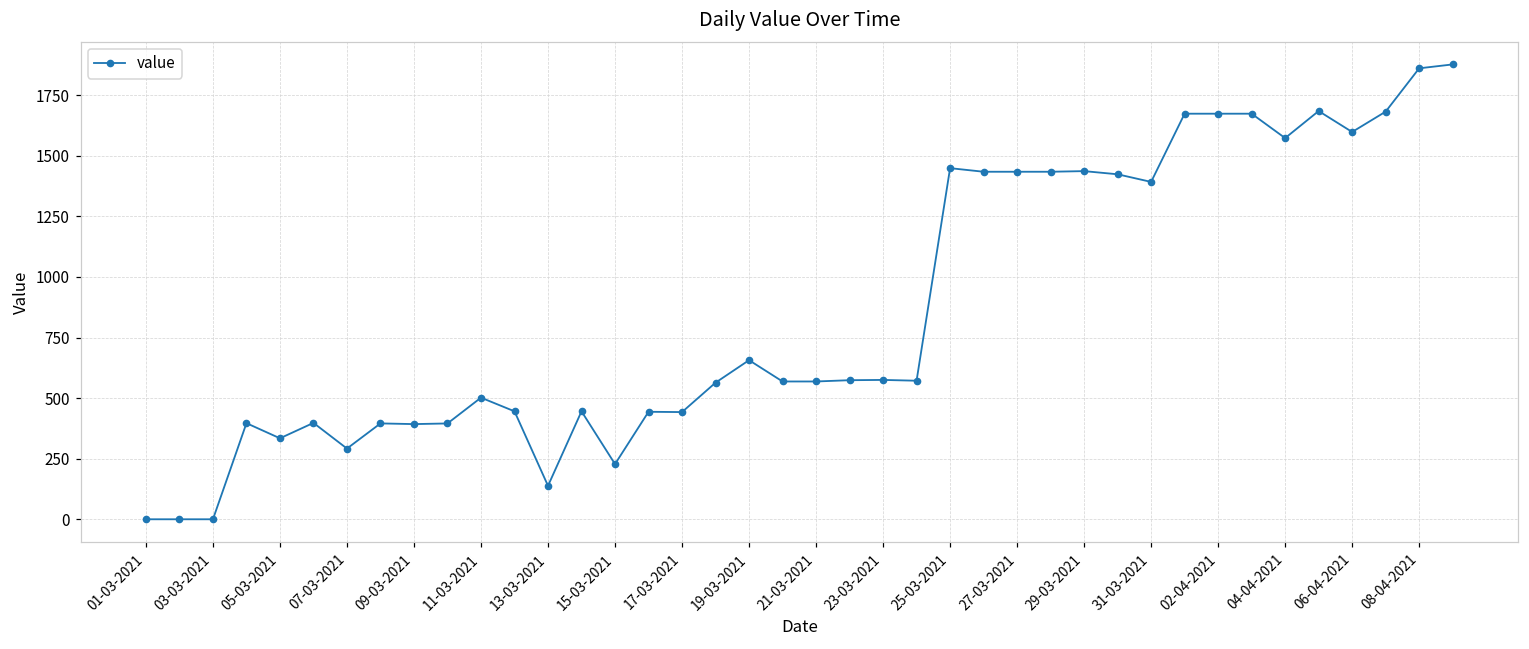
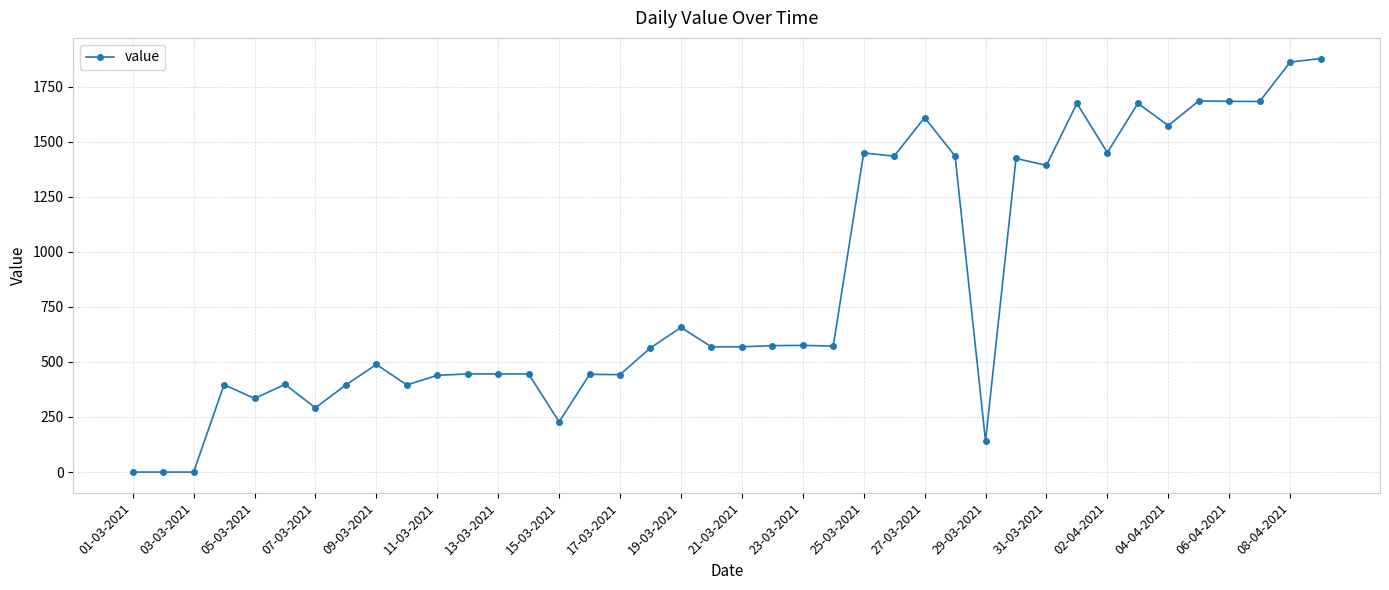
09-03-2021: 390 -> 490
11-03-2021: 500 -> 440
13-03-2021: 140 -> 450
27-03-2021: 1430 -> 1610
29-03-2021: 1440 -> 140
02-04-2021: 1670 -> 1450
06-04-2021: 1600 -> 1680
